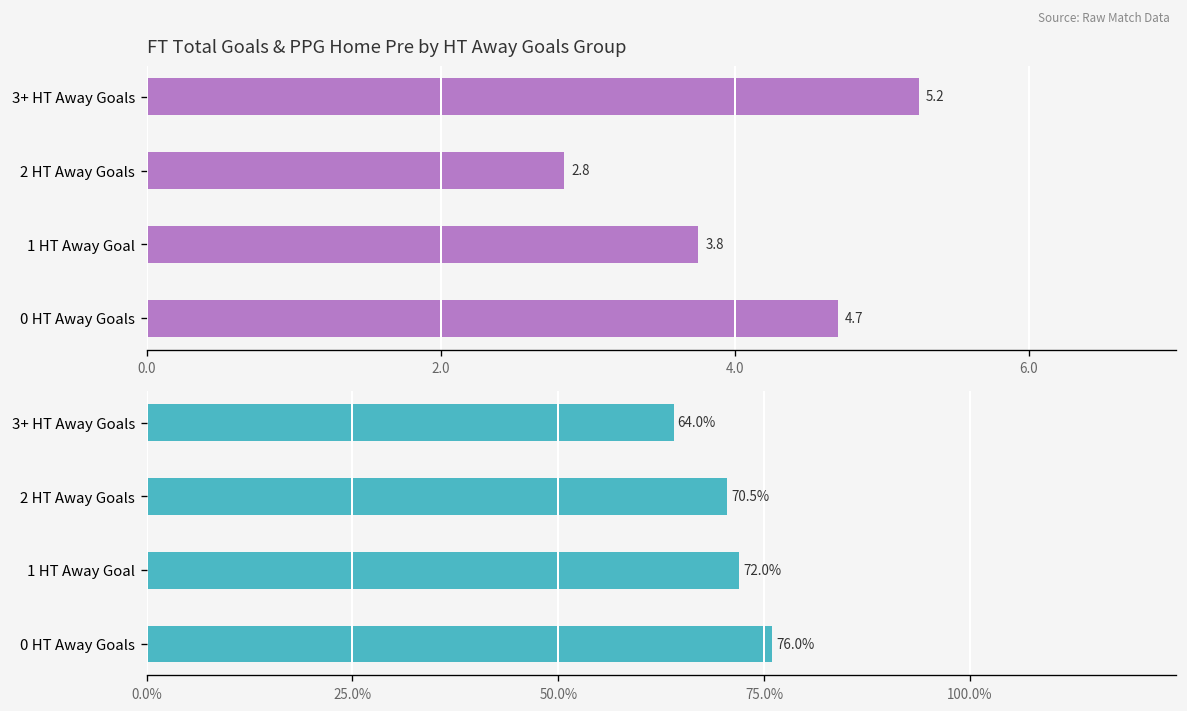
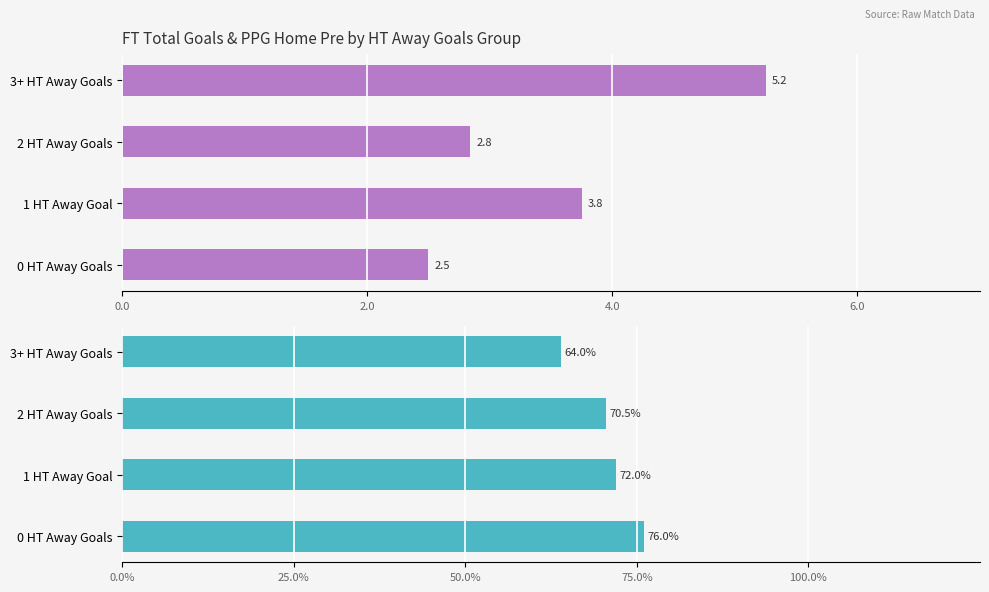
FT Total Goals & PPG Home Pre by HT Away Goals Group, 0 HT Away Goals: 4.7 -> 2.5
